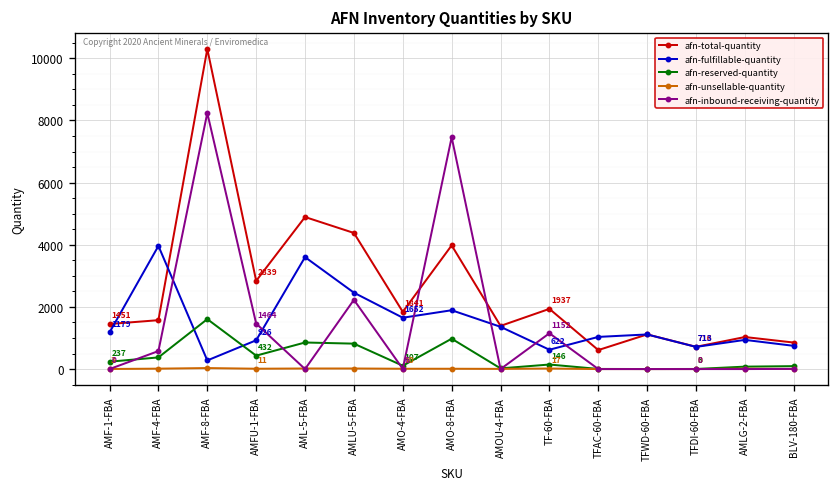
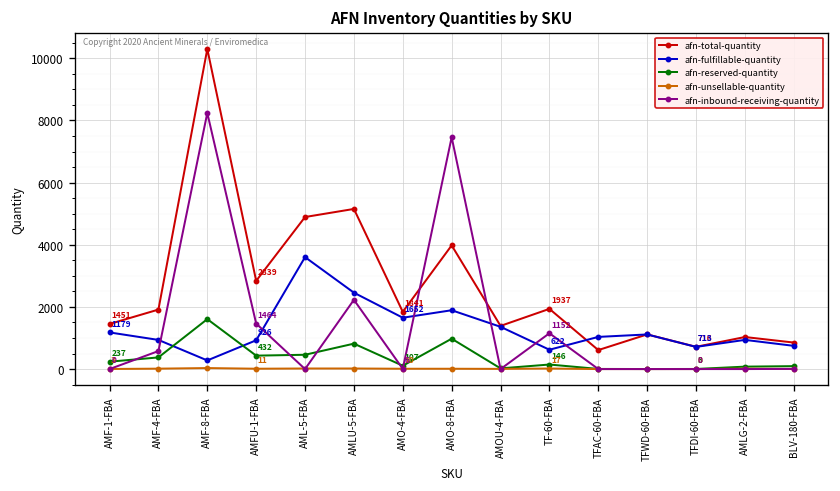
afn-total-quantity, AMF-4-FBA: 1600 -> 1900
afn-fulfillable-quantity, AMF-4-FBA: 4000 -> 900
afn-reserved-quantity, AML-5-FBA: 900 -> 500
afn-total-quantity, AMLU-5-FBA: 4400 -> 5200
